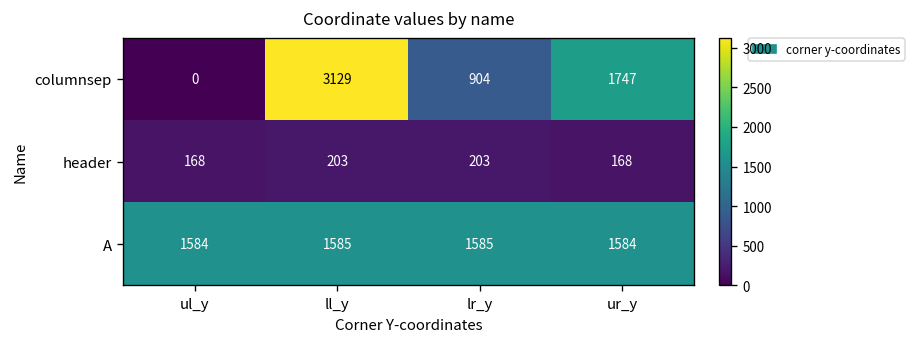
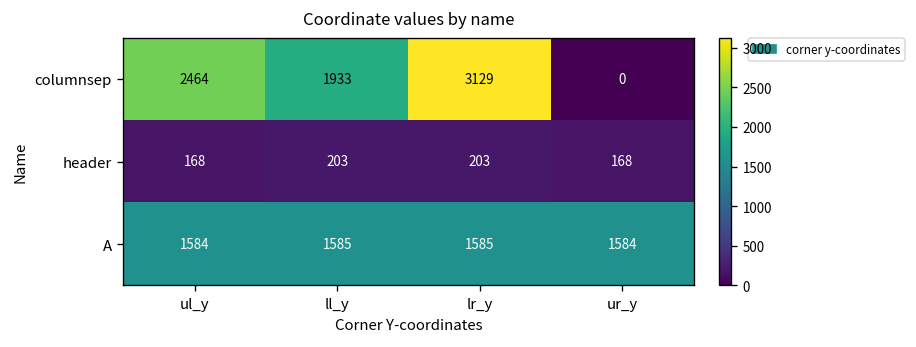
columnsep, ul_y: 0 -> 2464
columnsep, ll_y: 3129 -> 1933
columnsep, lr_y: 904 -> 3129
columnsep, ur_y: 1747 -> 0
